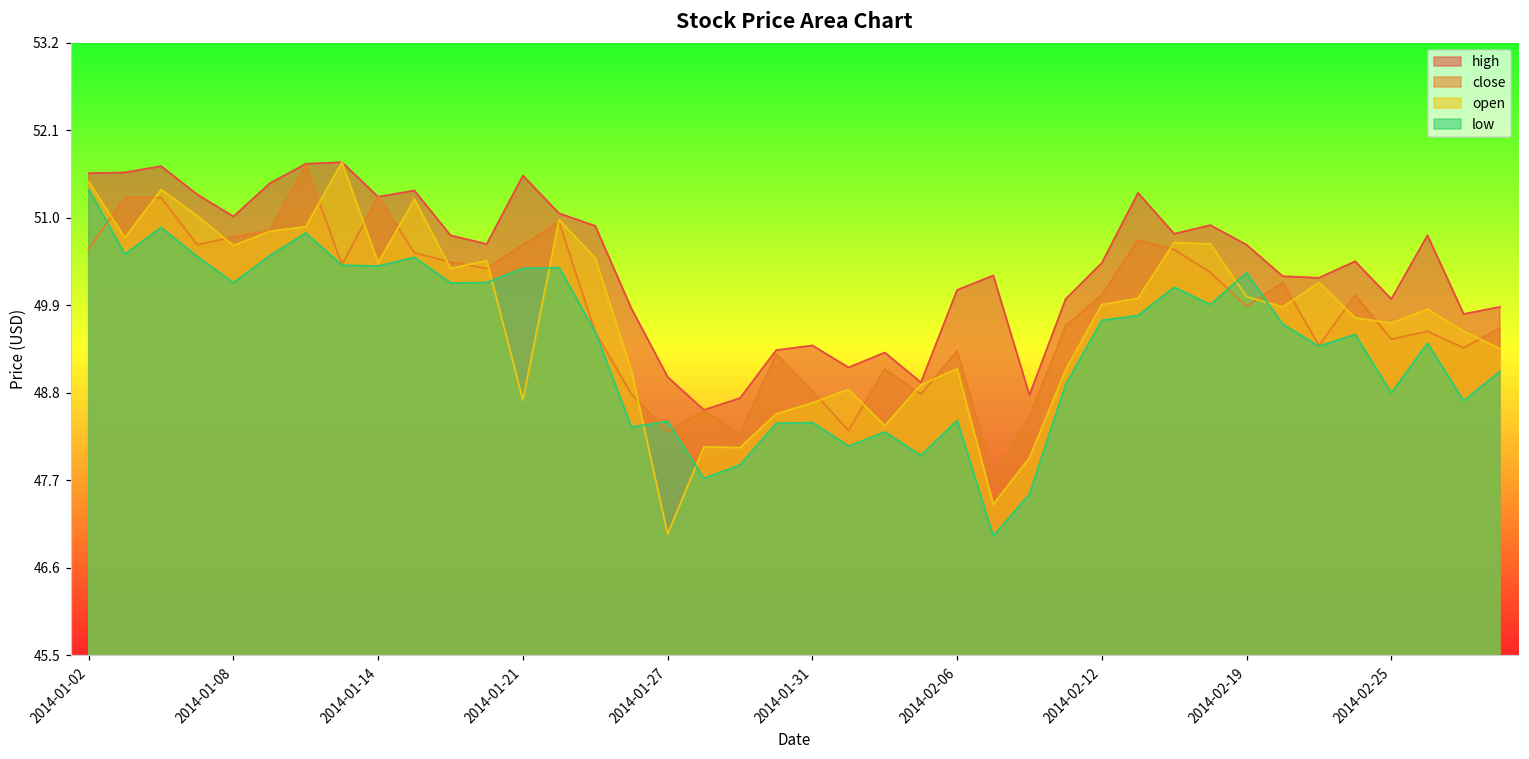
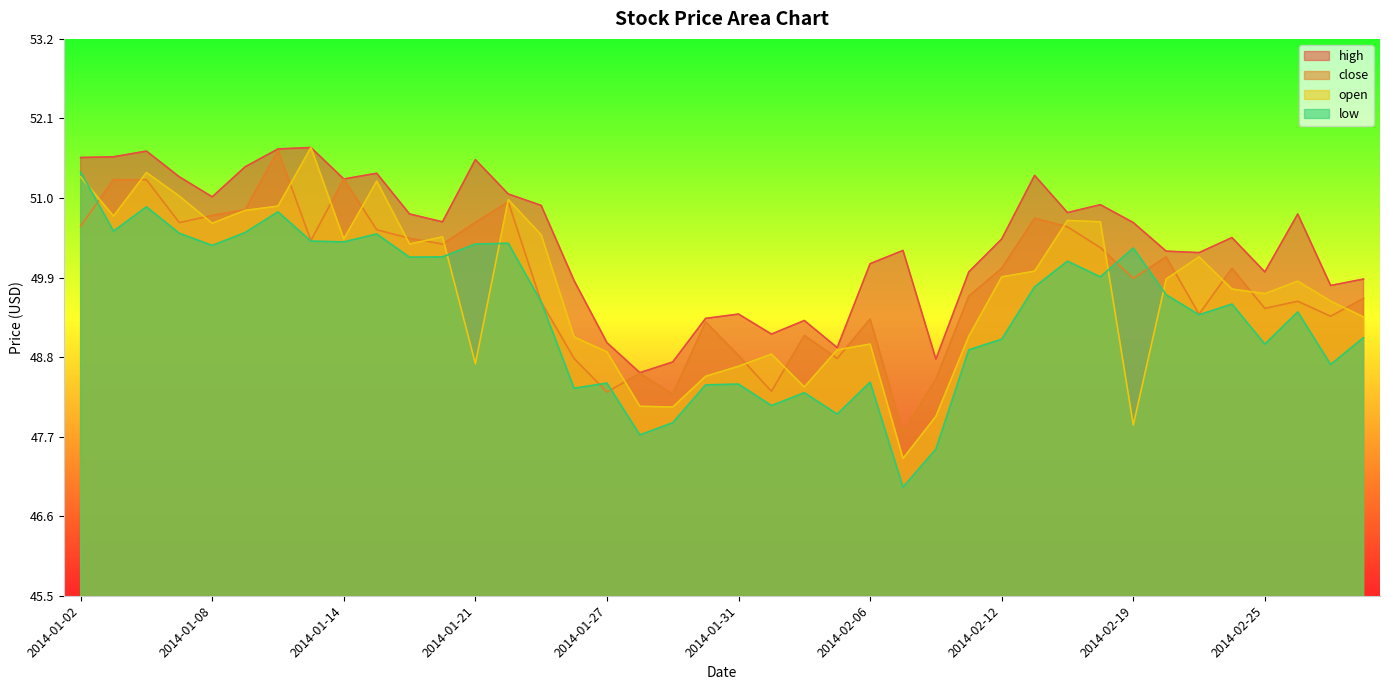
open, 2014-01-02: 51.4 -> 51.3
low, 2014-01-08: 50.2 -> 50.3
open, 2014-01-27: 47.0 -> 48.8
open, 2014-02-06: 49.1 -> 49.0
low, 2014-02-12: 49.7 -> 49.0
open, 2014-02-19: 50.0 -> 47.8
low, 2014-02-25: 48.8 -> 49.0
